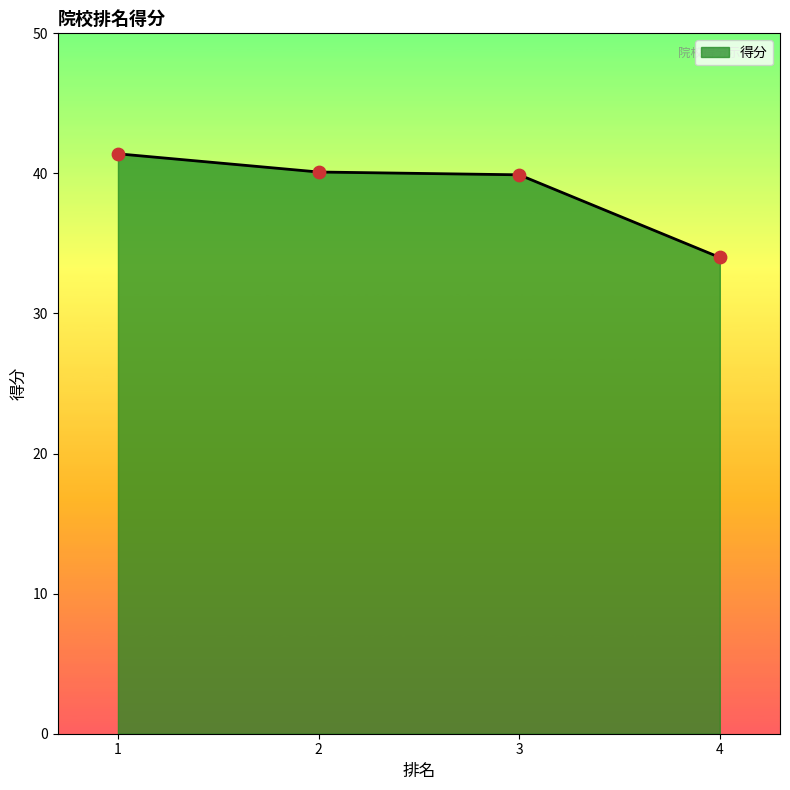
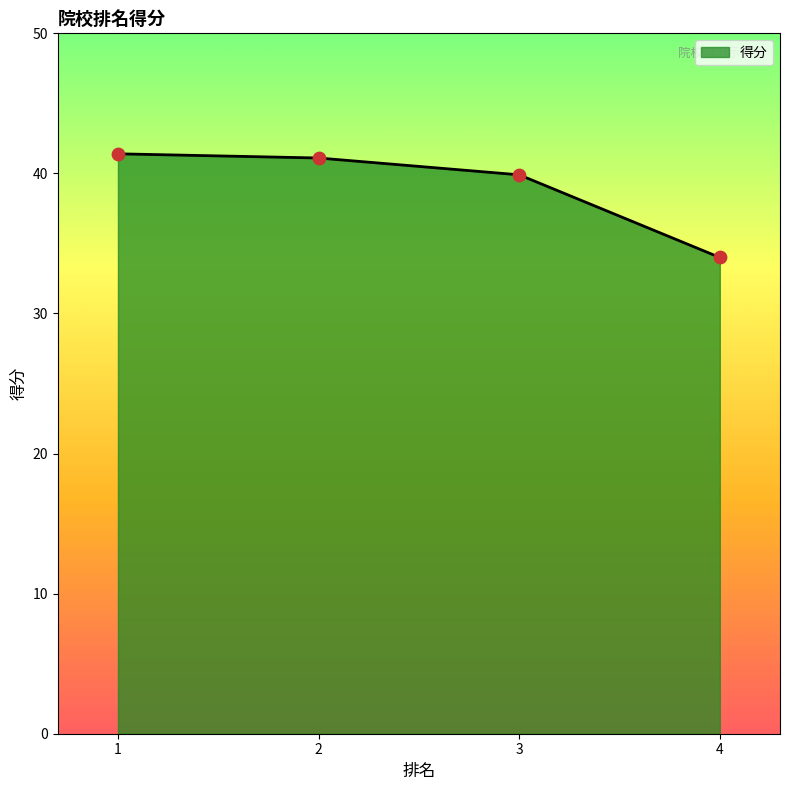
2: 40.1 -> 41.1
